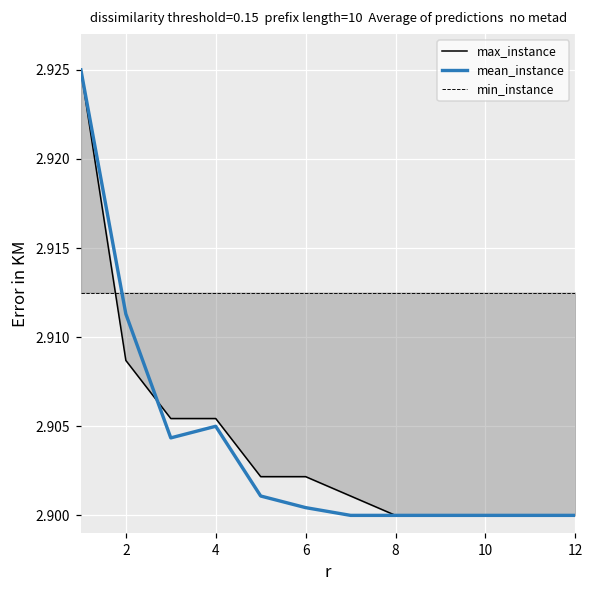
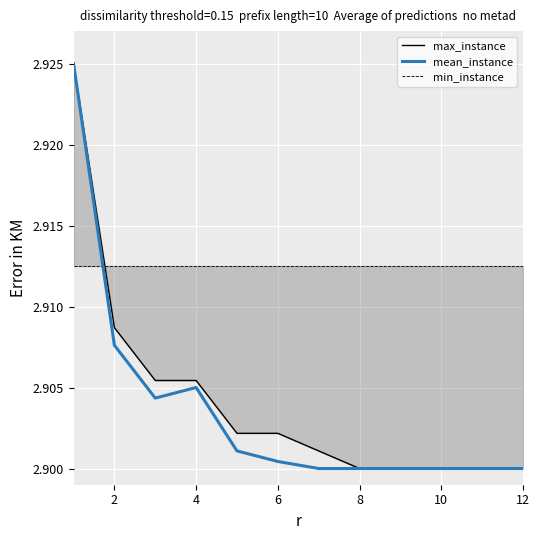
mean_instance, 2: 2.9113 -> 2.9076
